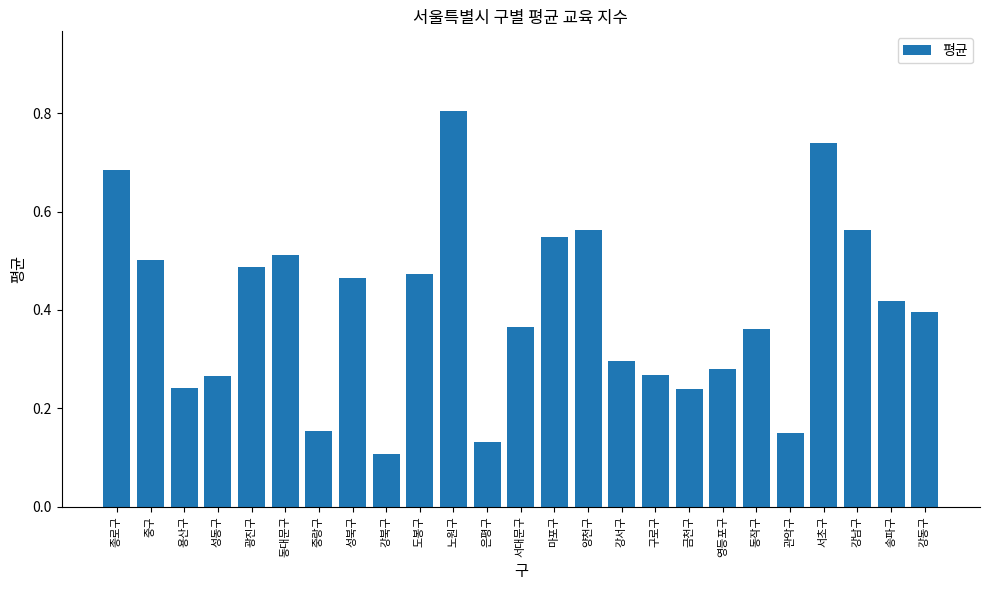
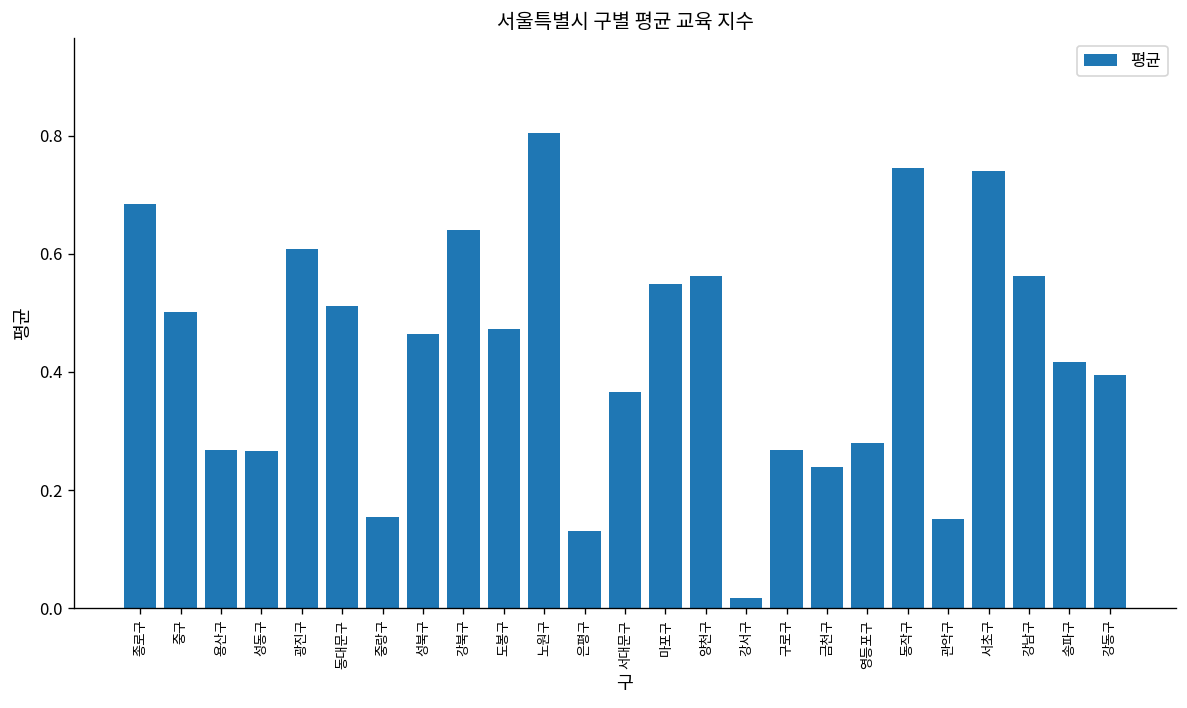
용산구: 0.24 -> 0.27
광진구: 0.49 -> 0.61
강북구: 0.11 -> 0.64
강서구: 0.30 -> 0.02
동작구: 0.36 -> 0.75
